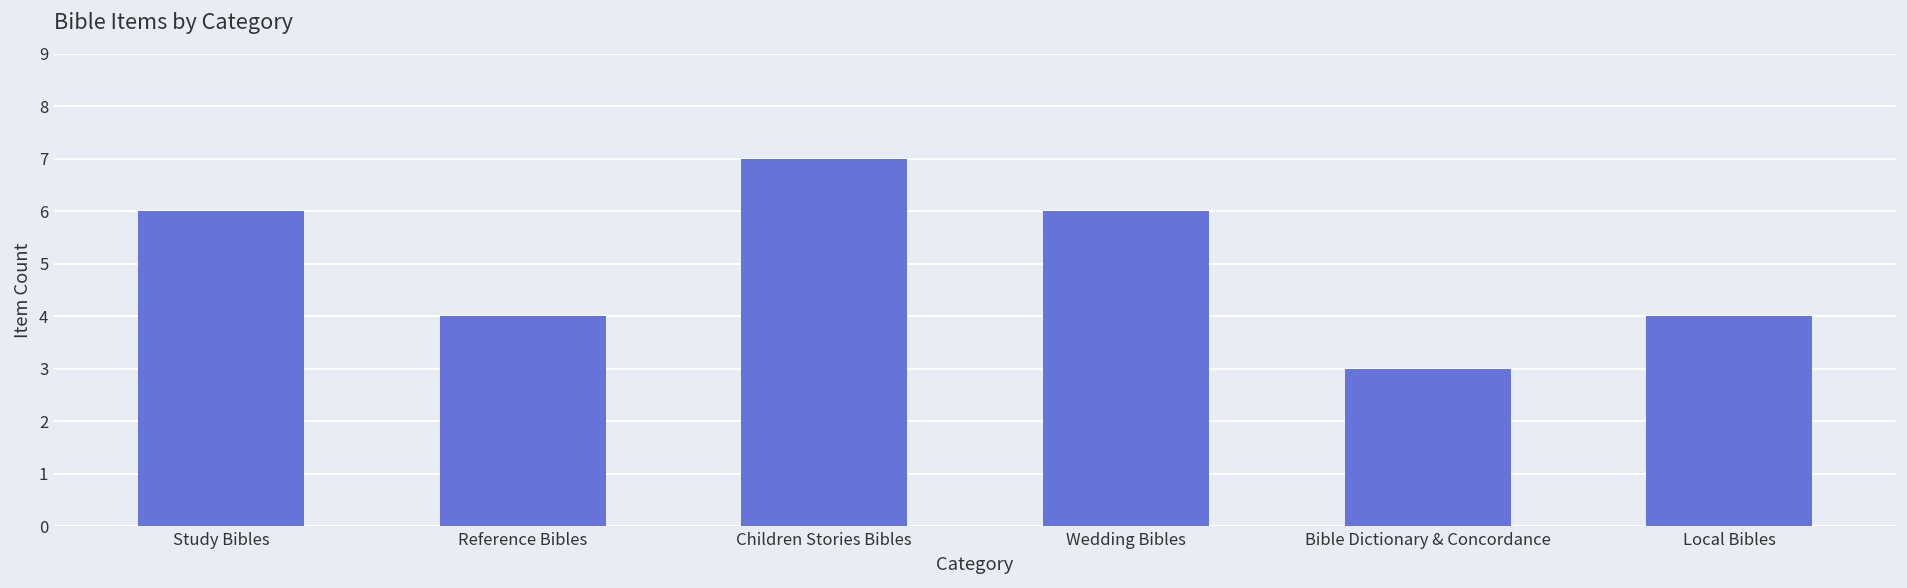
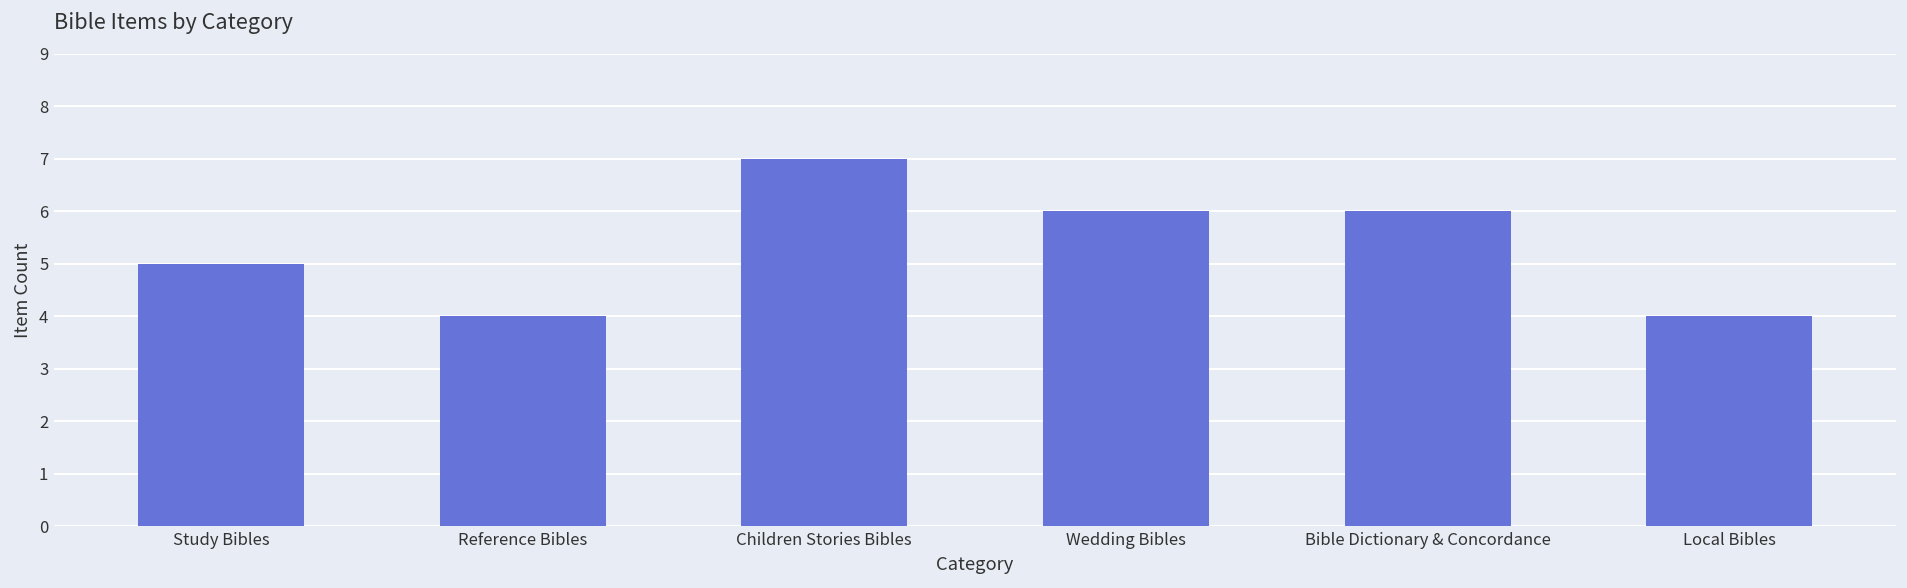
Study Bibles: 6 -> 5
Bible Dictionary & Concordance: 3 -> 6
